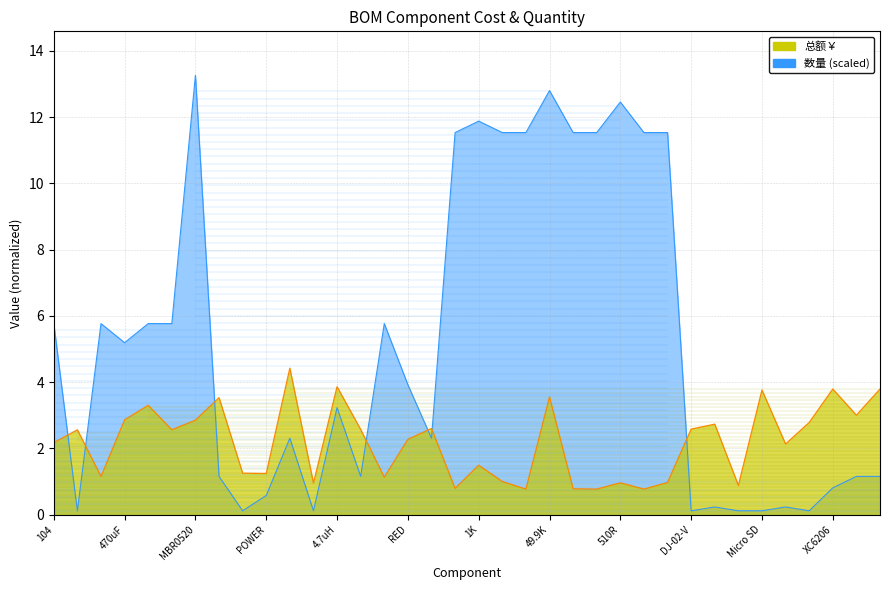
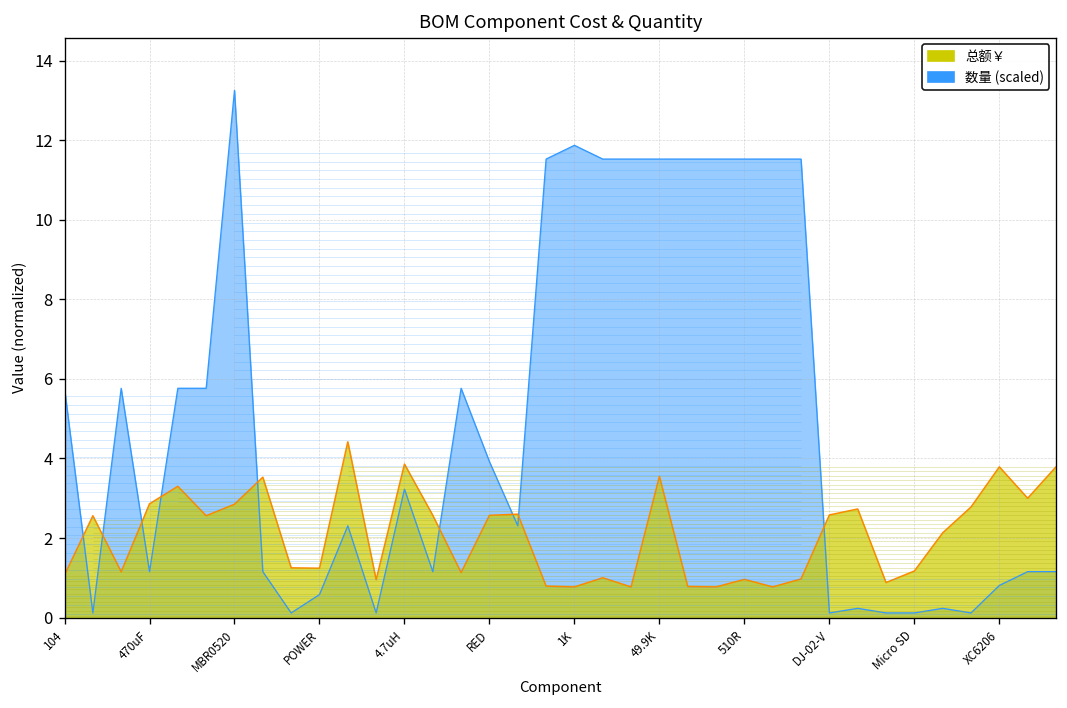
总额￥, 104: 2.2 -> 1.1
数量 (scaled), 470uF: 5.2 -> 1.2
总额￥, RED: 2.3 -> 2.6
总额￥, 1K: 1.5 -> 0.8
数量 (scaled), 49.9K: 12.8 -> 11.5
数量 (scaled), 510R: 12.5 -> 11.5
总额￥, Micro SD: 3.8 -> 1.2
